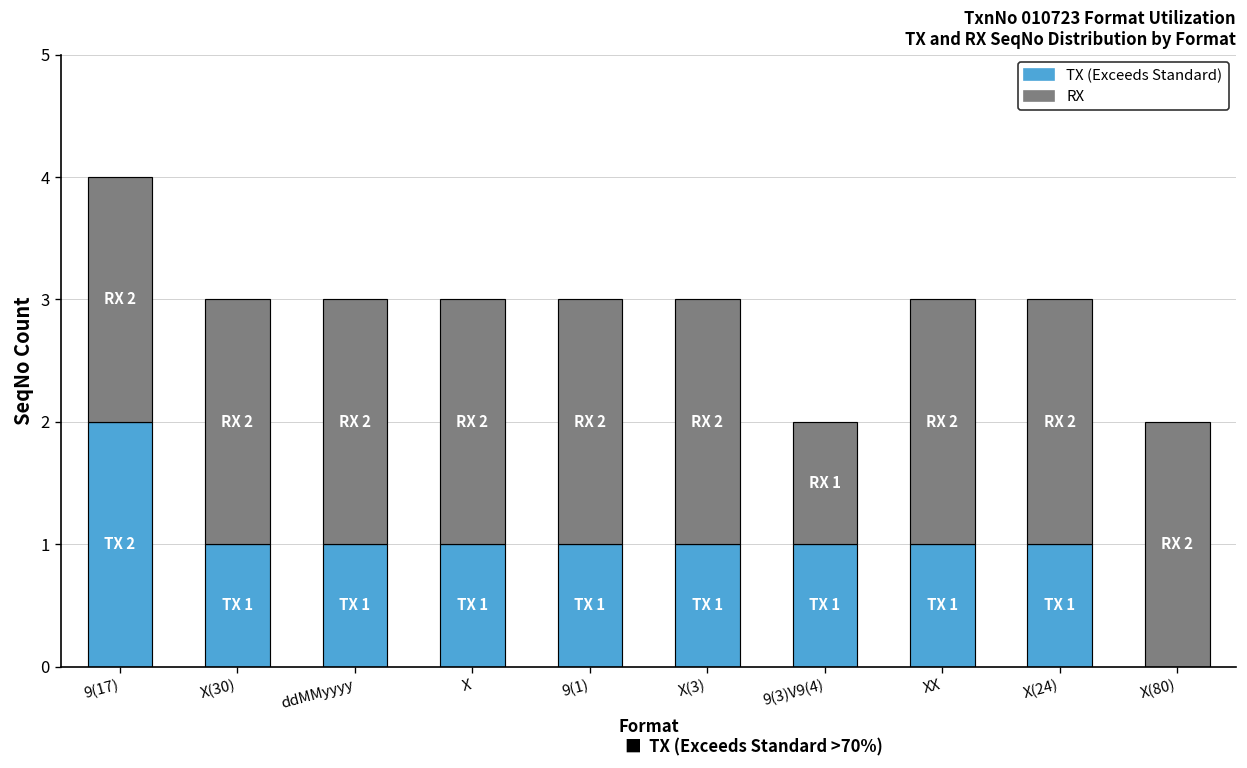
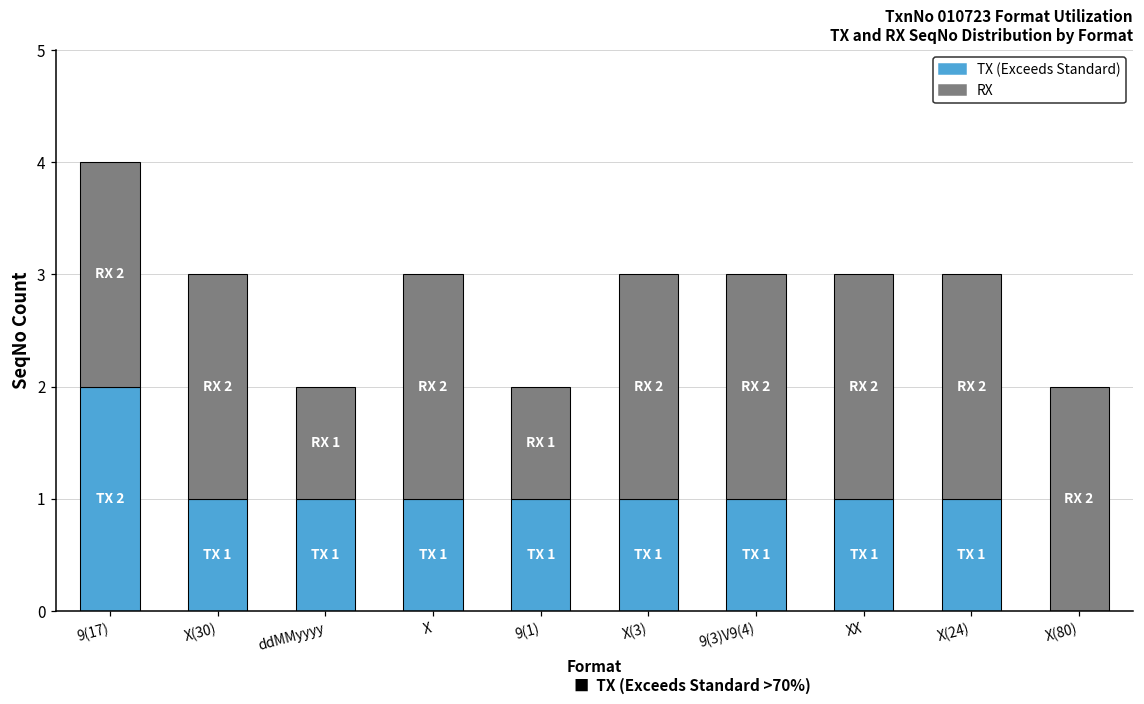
RX, ddMMyyyy: 2 -> 1
RX, 9(1): 2 -> 1
RX, 9(3)V9(4): 1 -> 2
